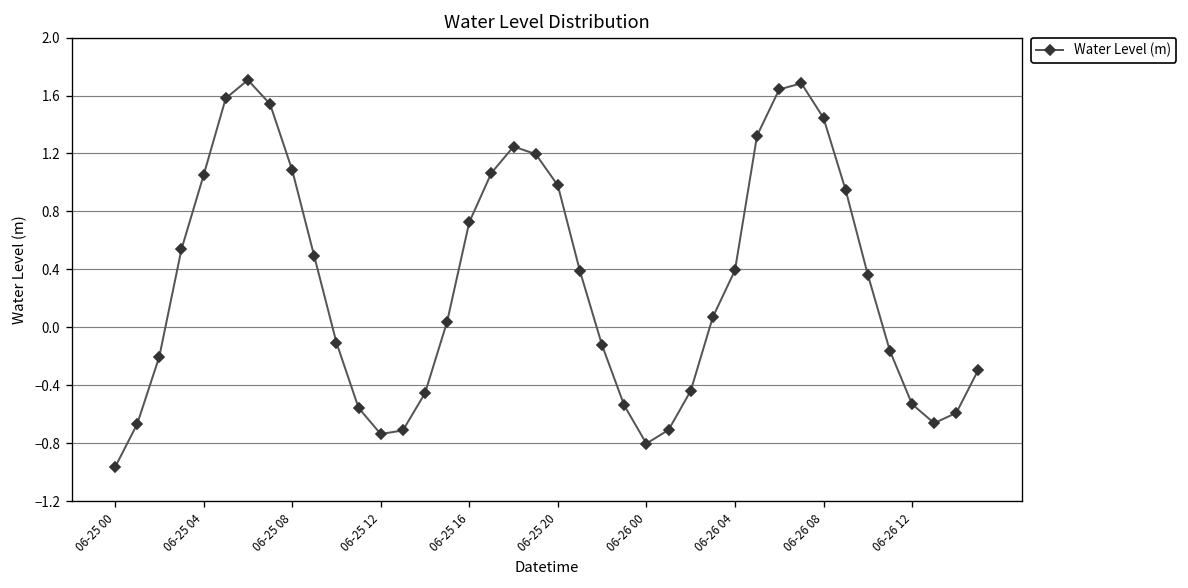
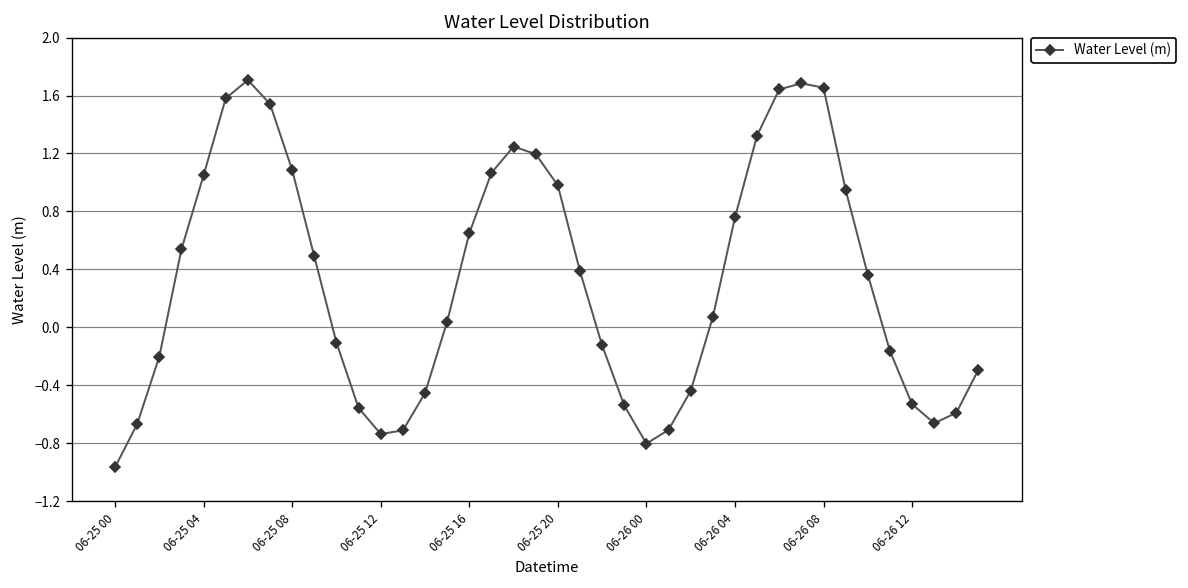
06-25 16: 0.73 -> 0.65
06-26 04: 0.39 -> 0.76
06-26 08: 1.44 -> 1.65
